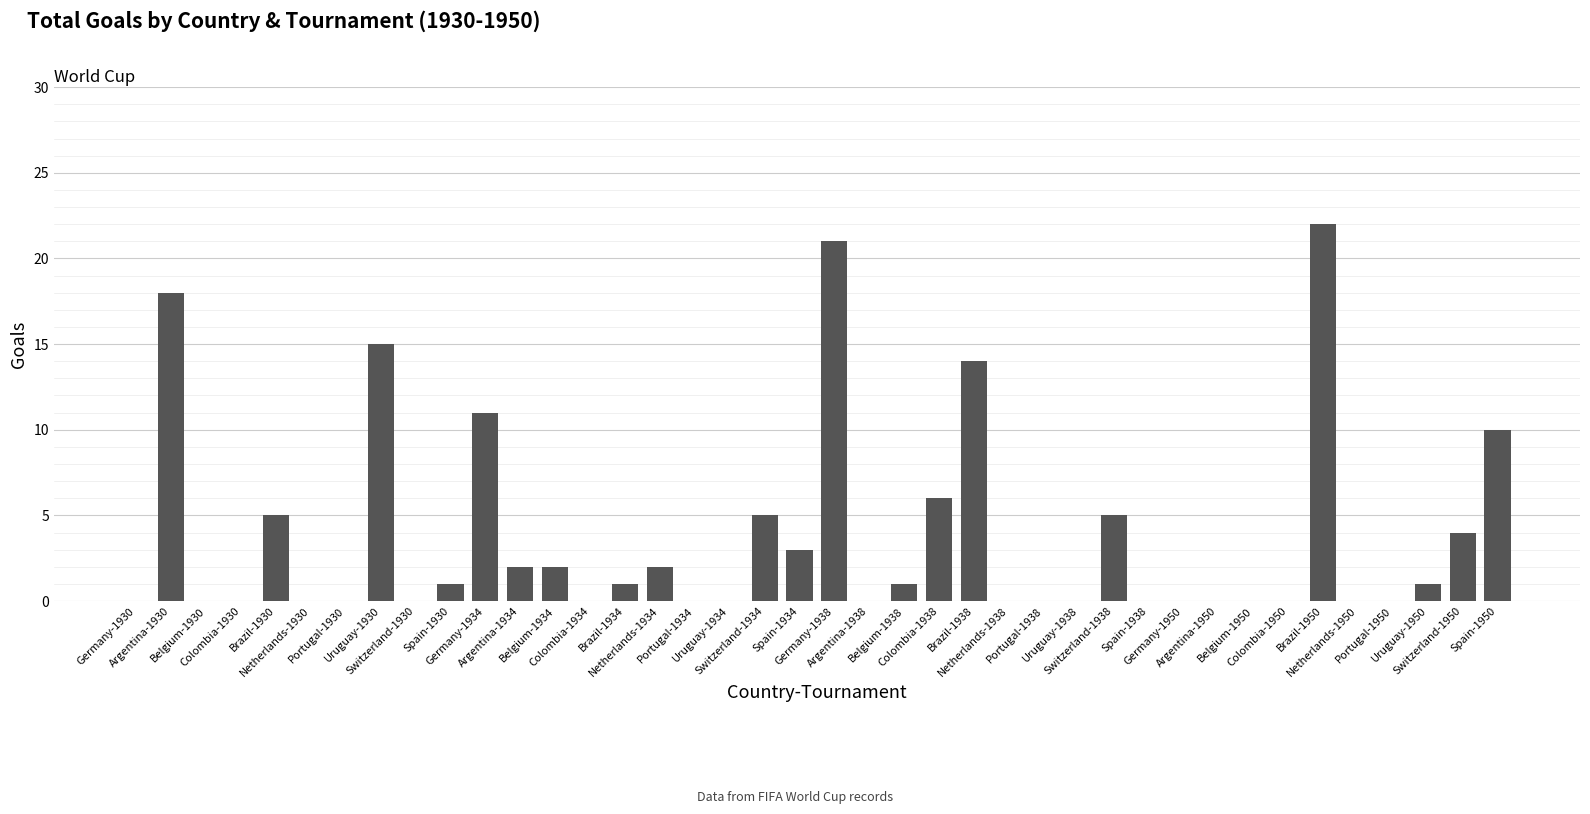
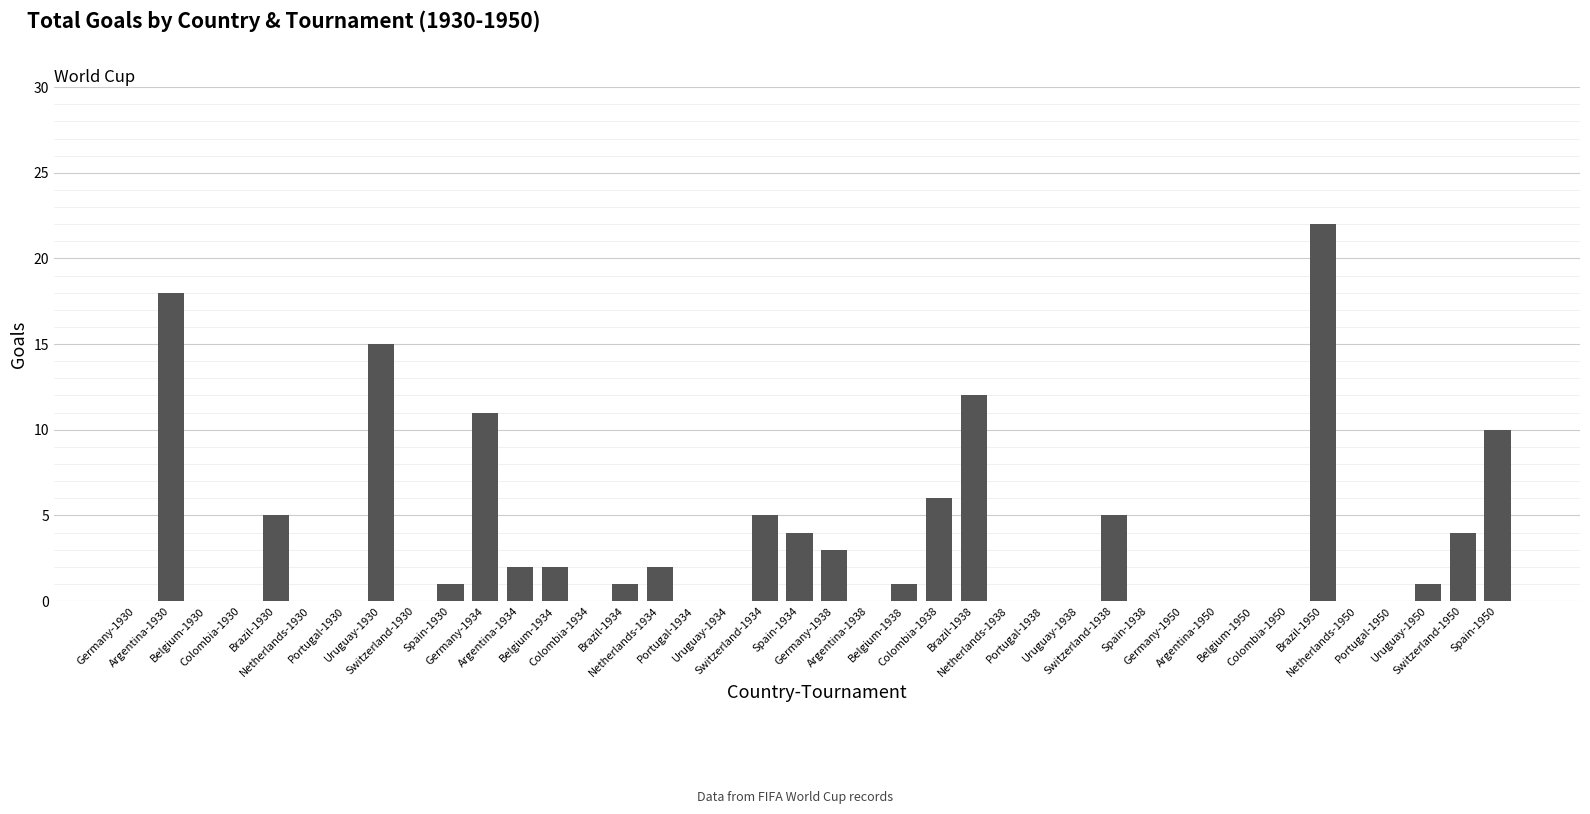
Spain-1934: 3 -> 4
Germany-1938: 21 -> 3
Brazil-1938: 14 -> 12
